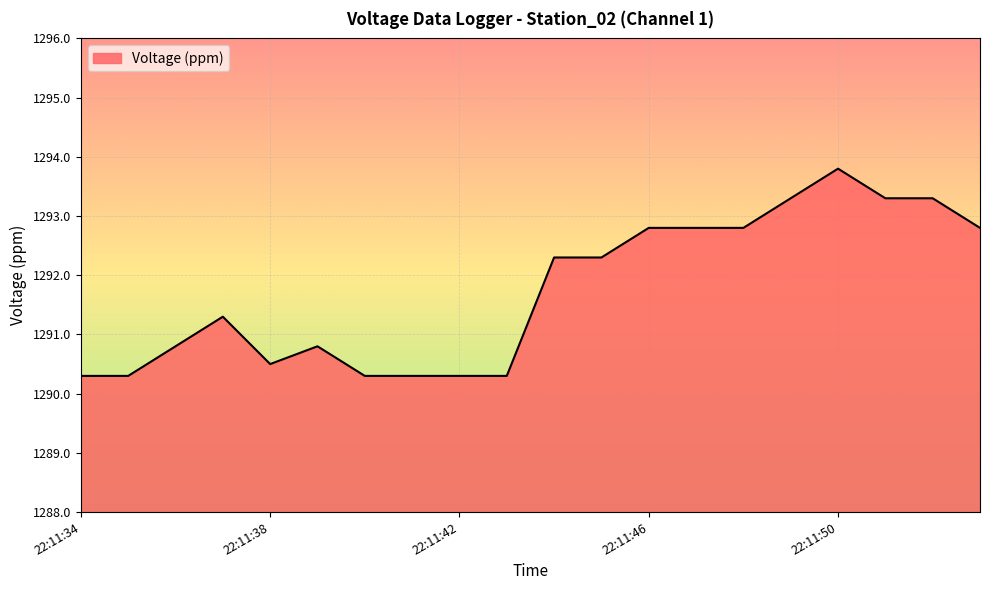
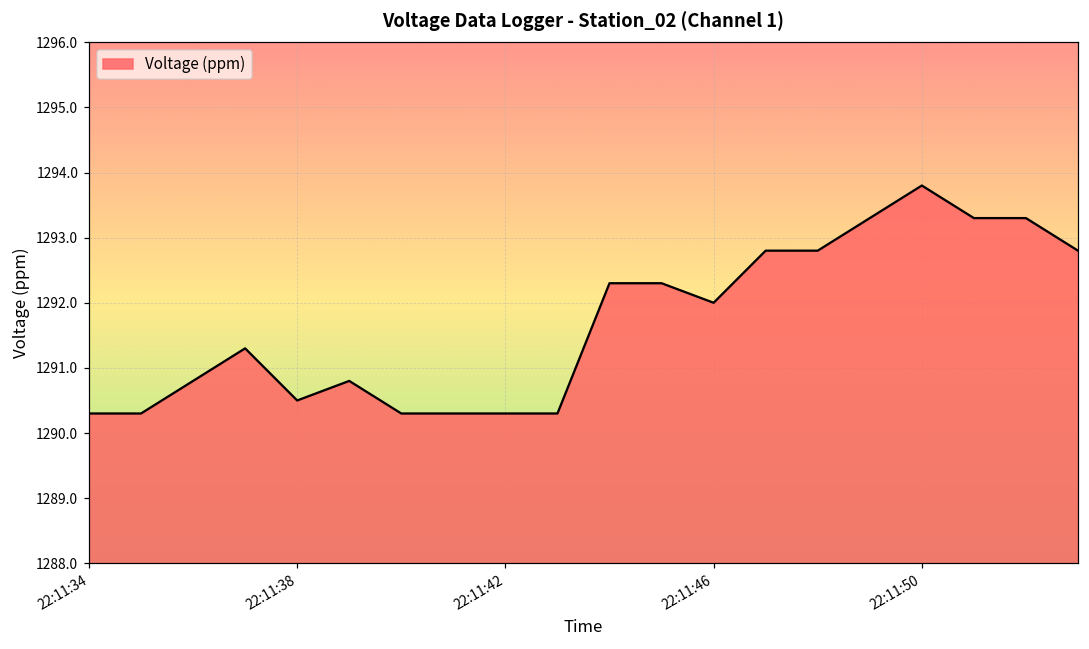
22:11:46: 1292.8 -> 1292.0
